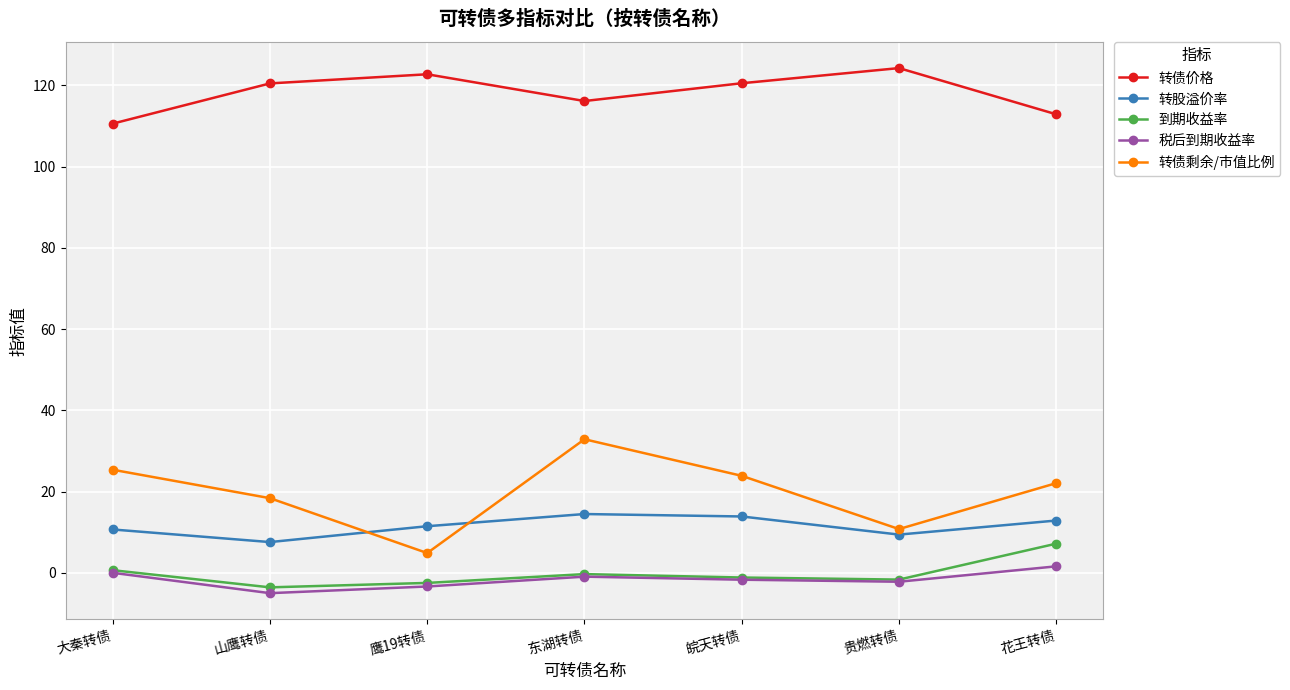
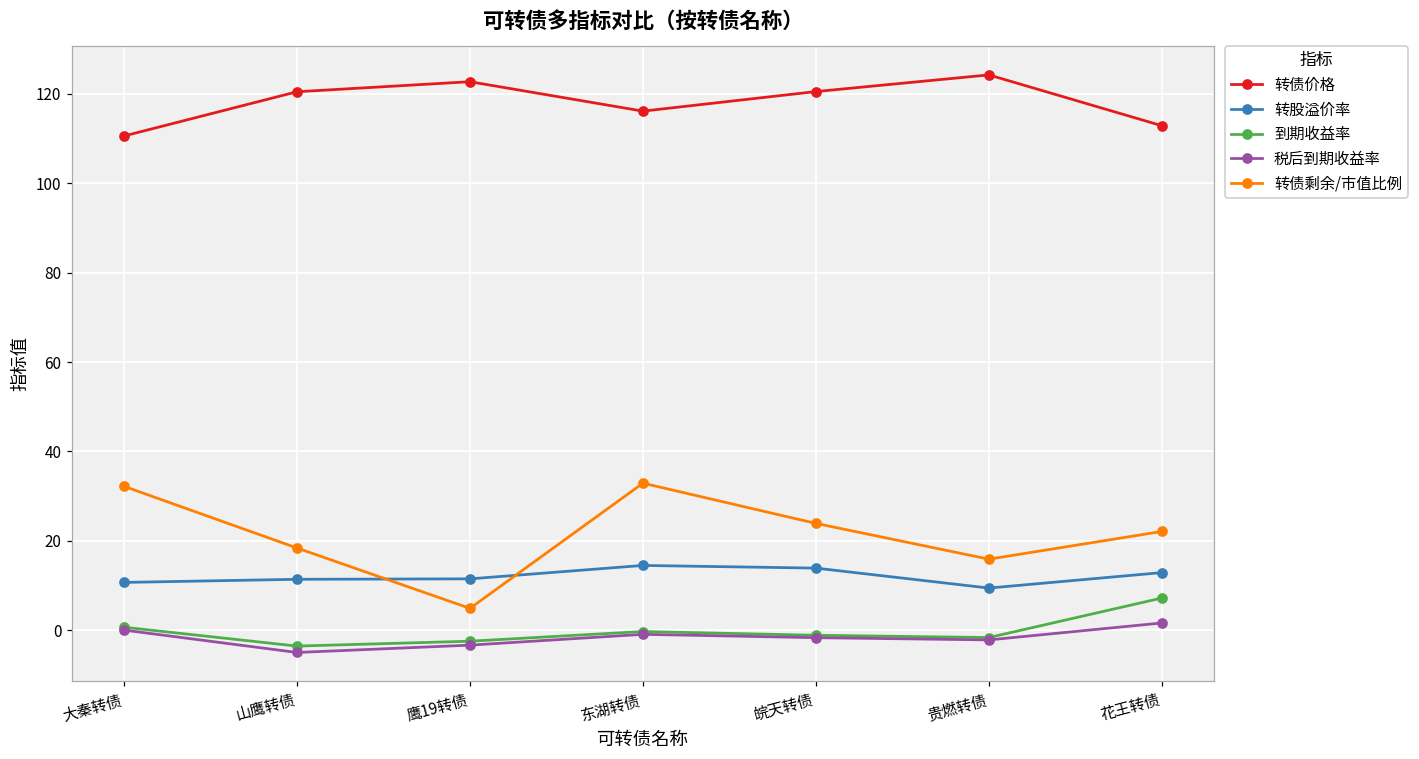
转债剩余/市值比例, 大秦转债: 25 -> 32
转股溢价率, 山鹰转债: 8 -> 11
转债剩余/市值比例, 贵燃转债: 11 -> 16
